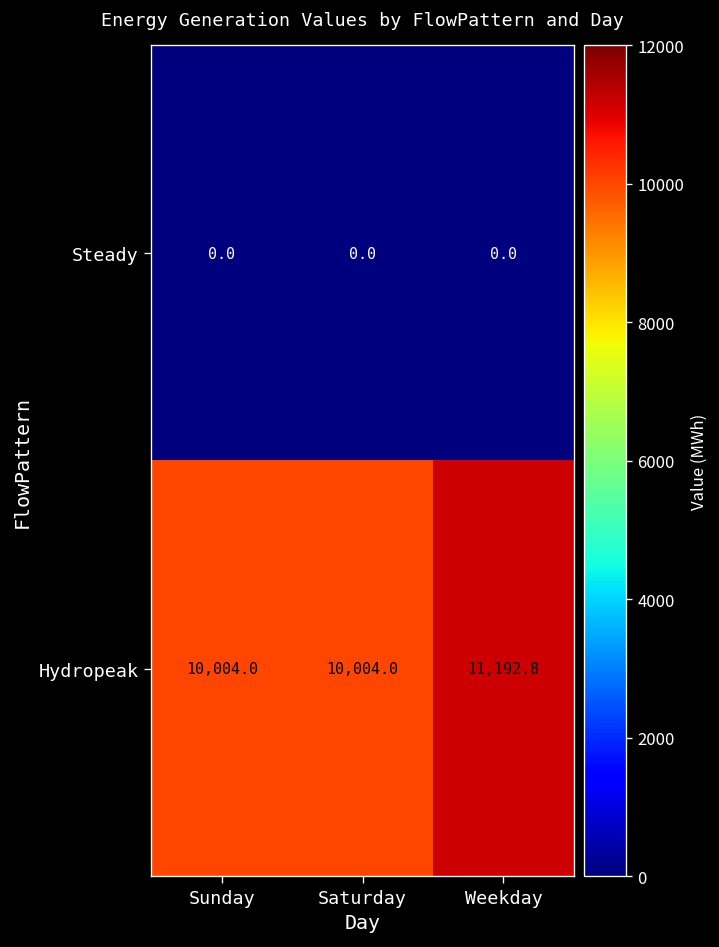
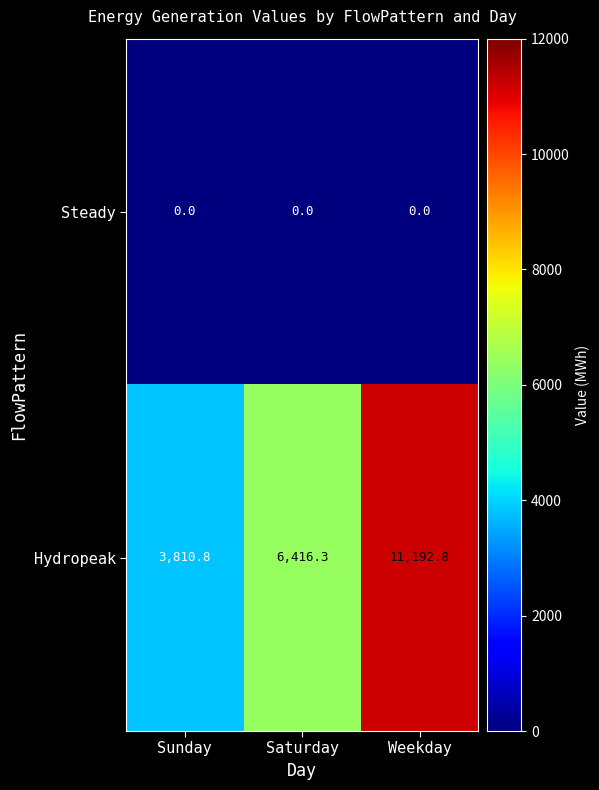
Hydropeak, Sunday: 10,004.0 -> 3,810.8
Hydropeak, Saturday: 10,004.0 -> 6,416.3
